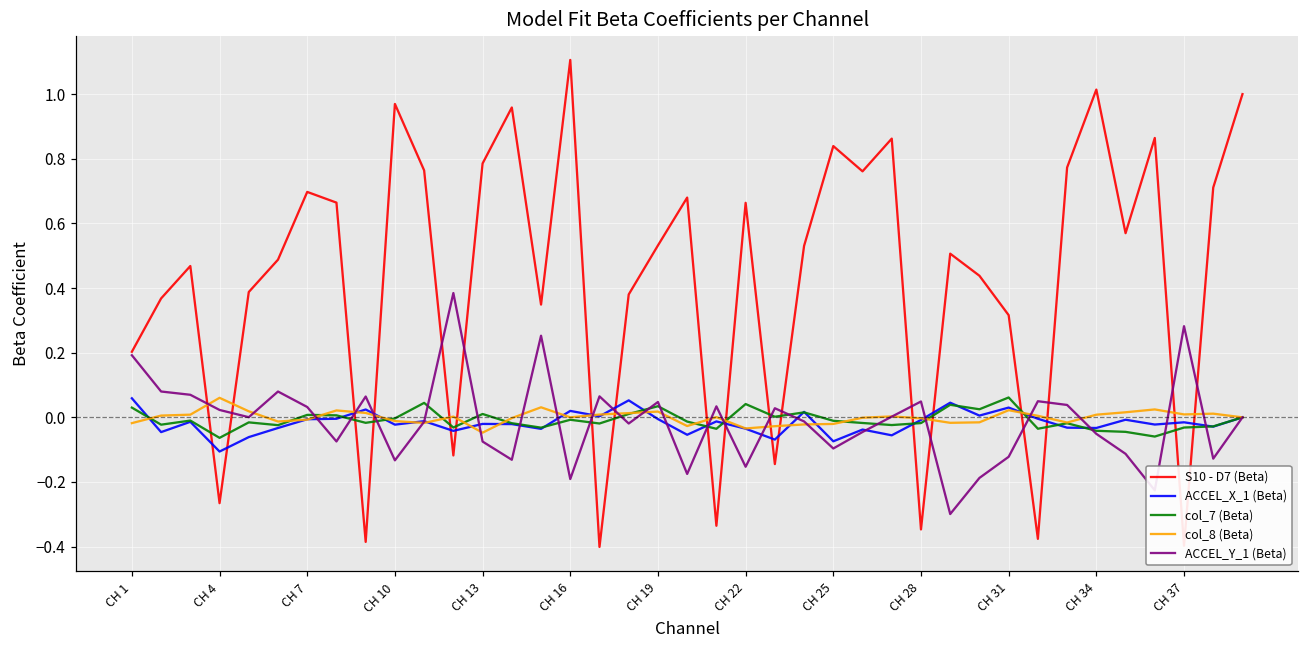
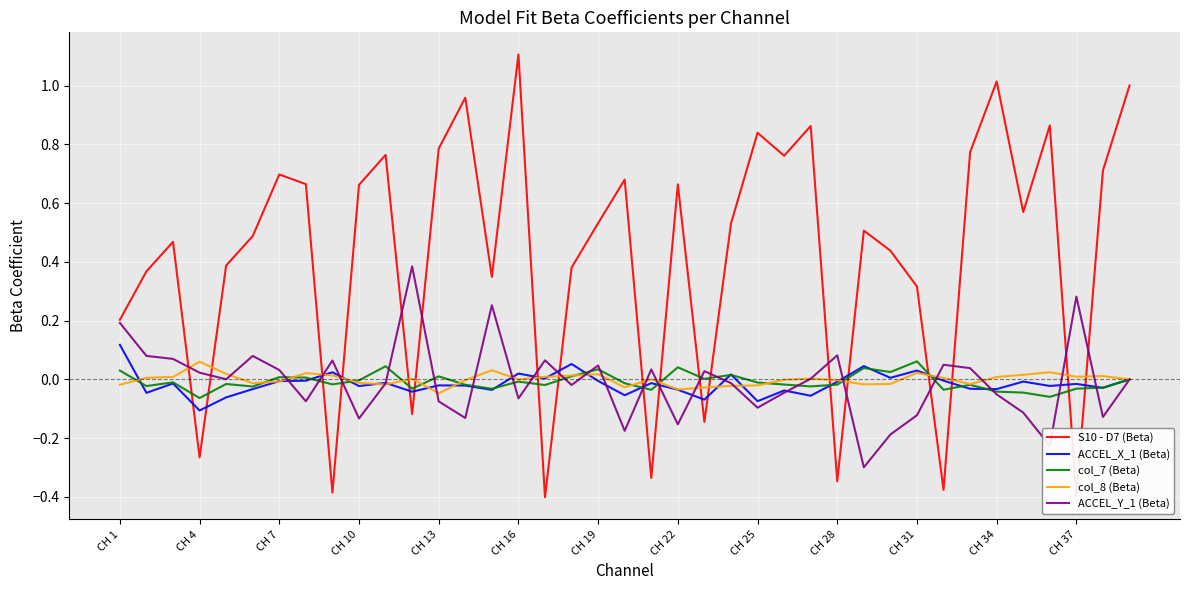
ACCEL_X_1 (Beta), CH 1: 0.06 -> 0.12
S10 - D7 (Beta), CH 10: 0.97 -> 0.66
ACCEL_Y_1 (Beta), CH 16: -0.19 -> -0.06
ACCEL_Y_1 (Beta), CH 28: 0.05 -> 0.08
